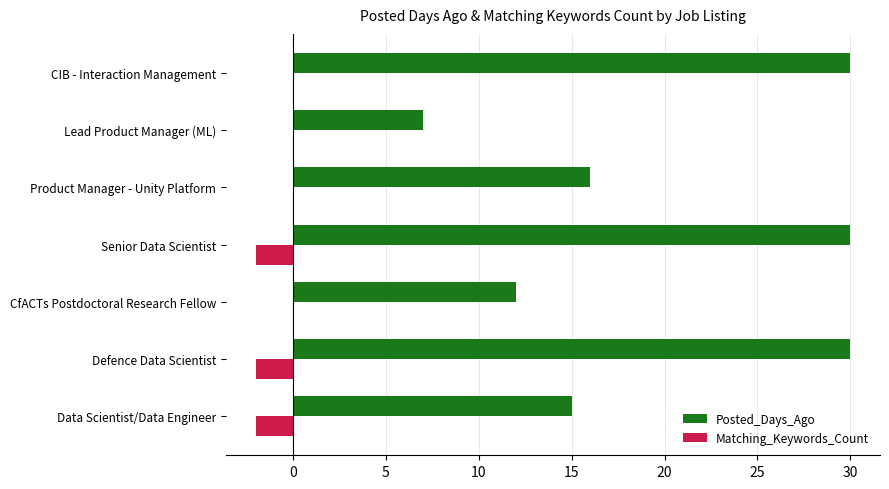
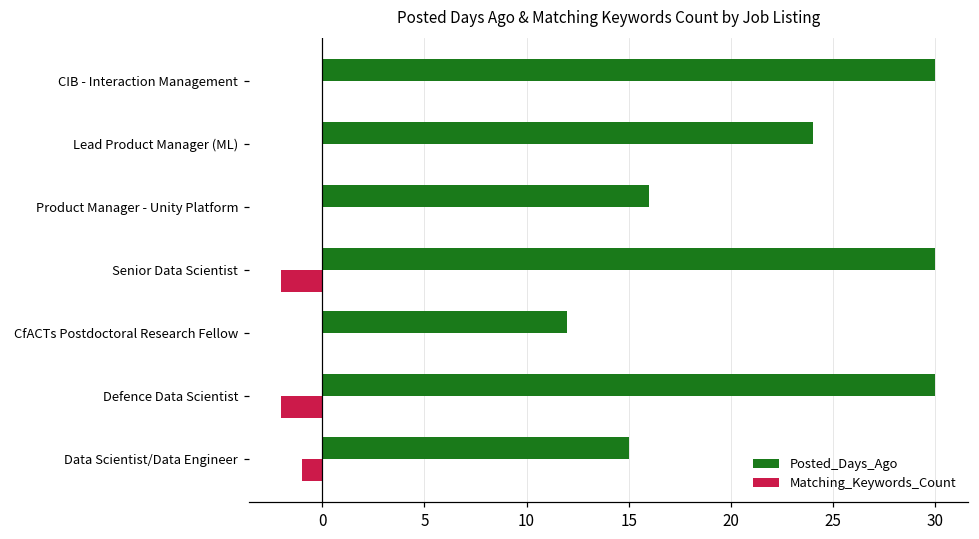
Posted_Days_Ago, Lead Product Manager (ML): 7 -> 24
Matching_Keywords_Count, Data Scientist/Data Engineer: -2.0 -> -1.0
